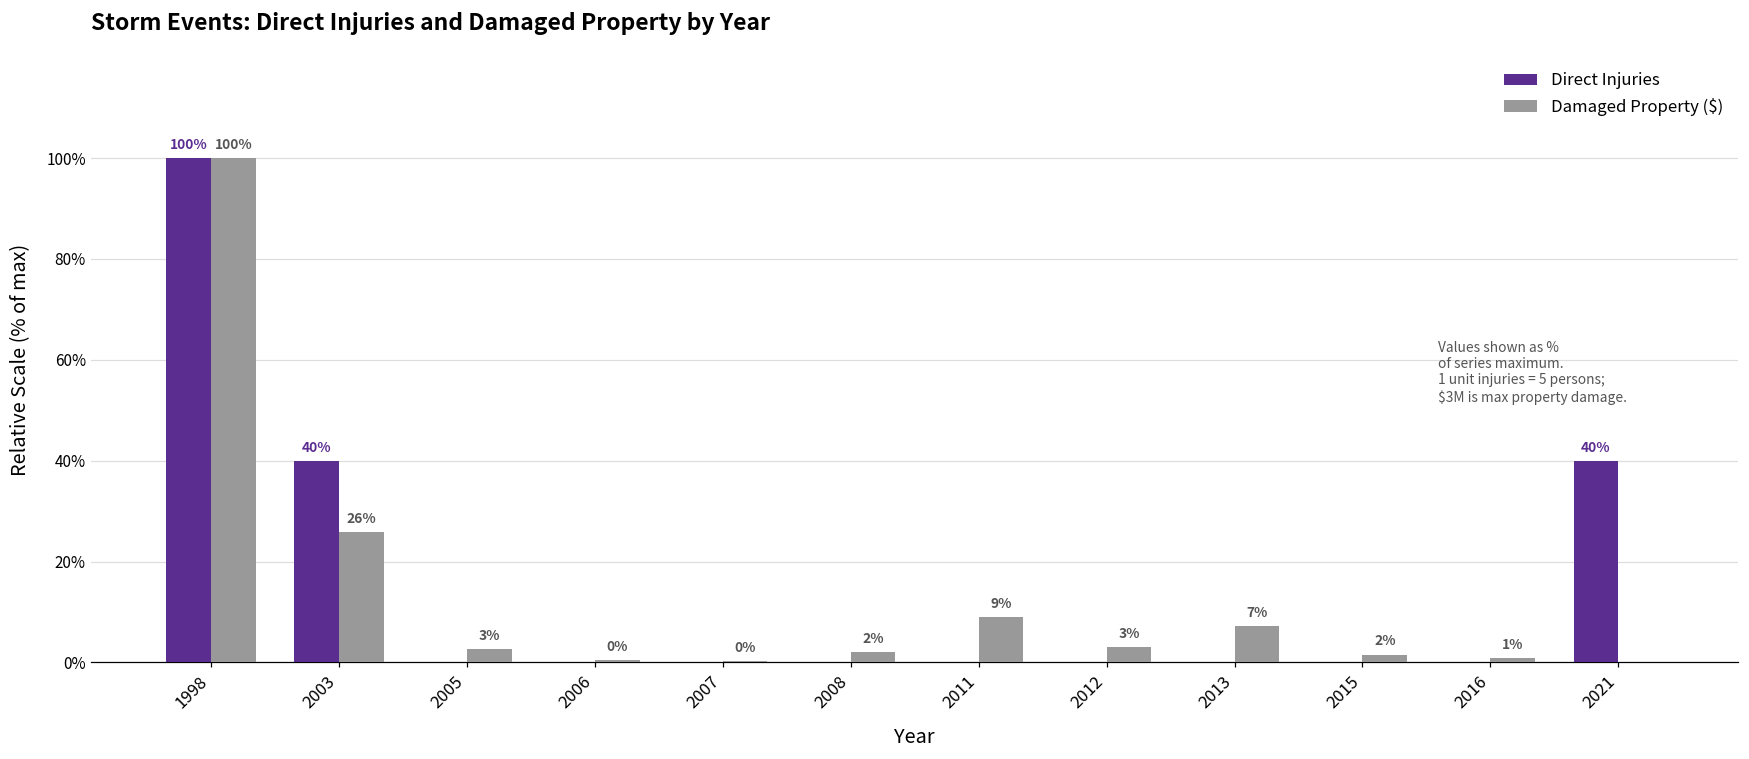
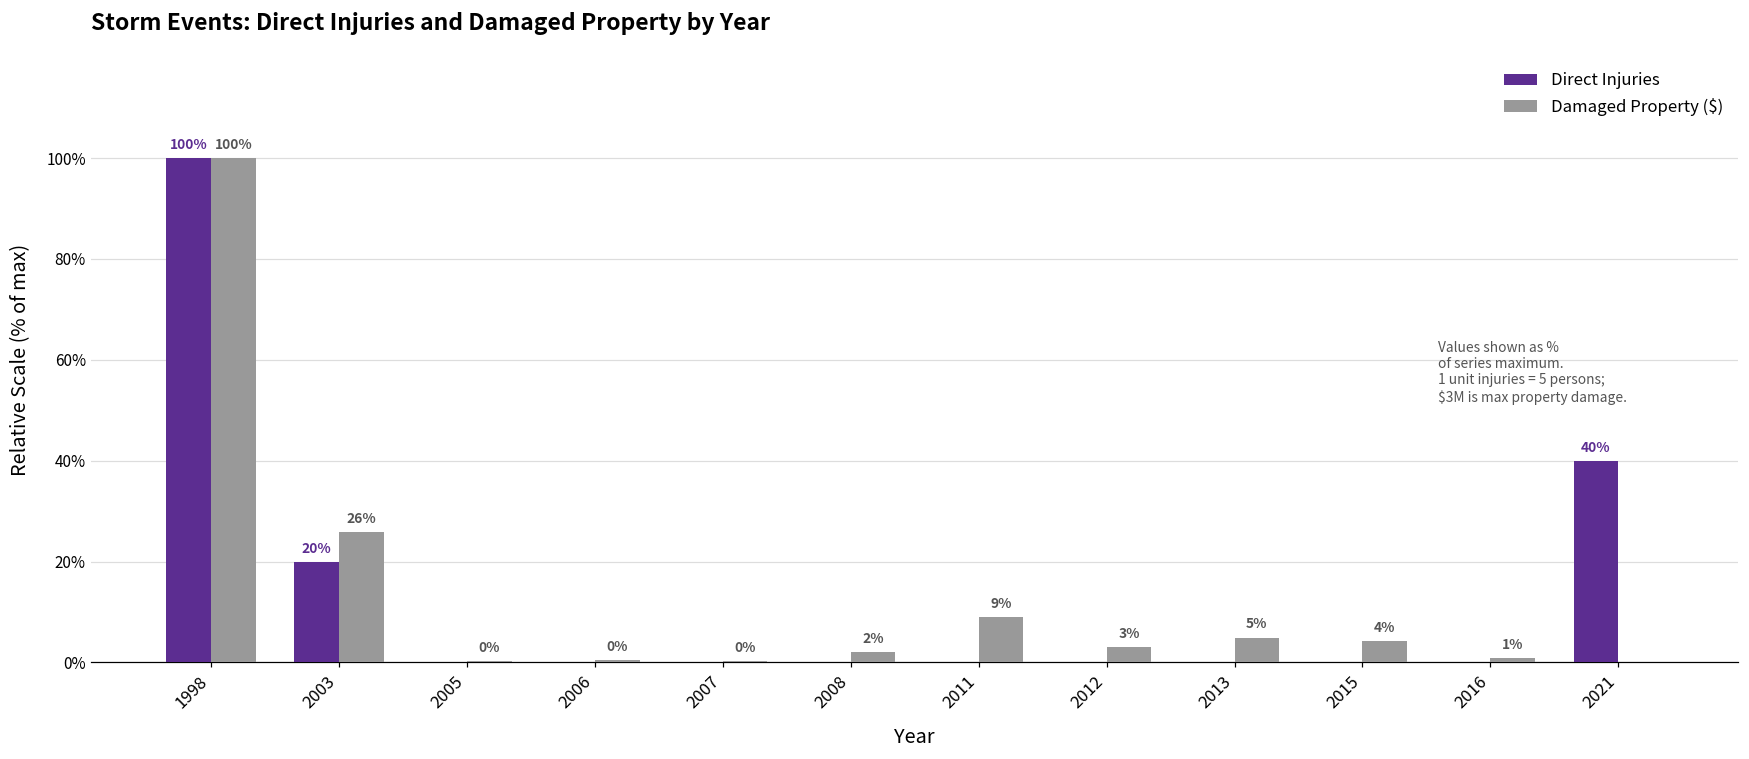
Direct Injuries, 2003: 40% -> 20%
Damaged Property ($), 2005: 3% -> 0%
Damaged Property ($), 2013: 7% -> 5%
Damaged Property ($), 2015: 2% -> 4%
